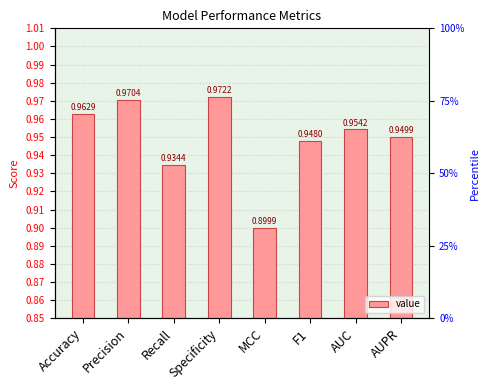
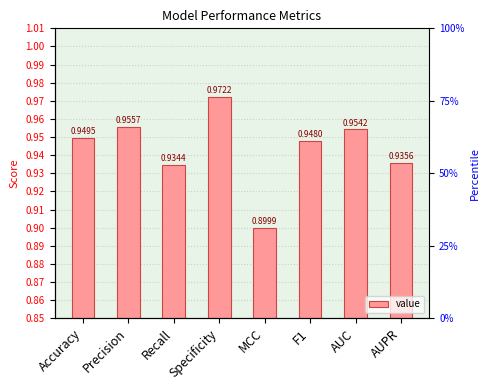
Accuracy: 0.9629 -> 0.9495
Precision: 0.9704 -> 0.9557
AUPR: 0.9499 -> 0.9356
